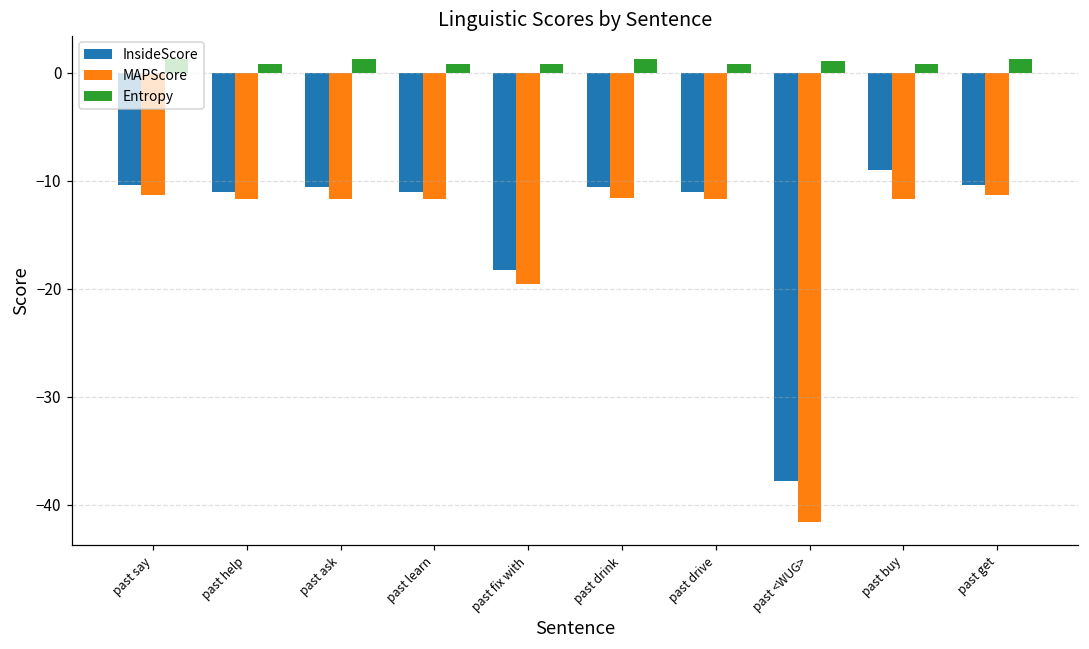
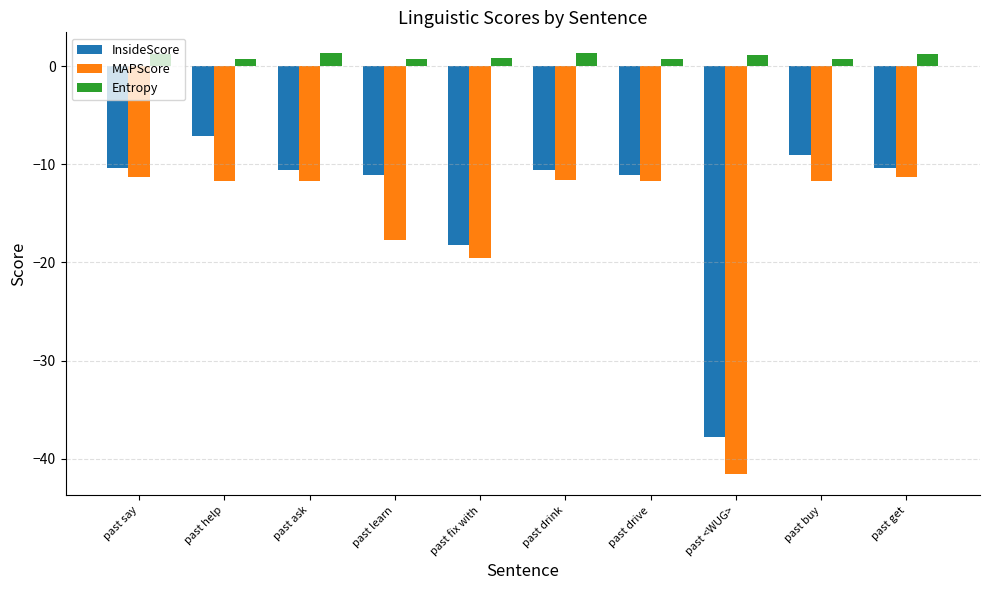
InsideScore, past help: -11 -> -7
MAPScore, past learn: -12 -> -18
